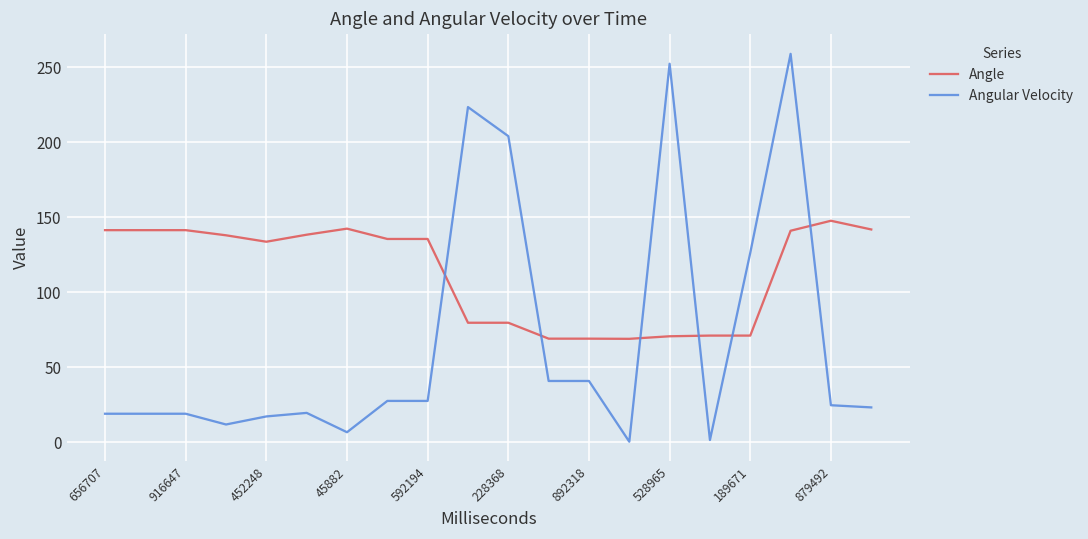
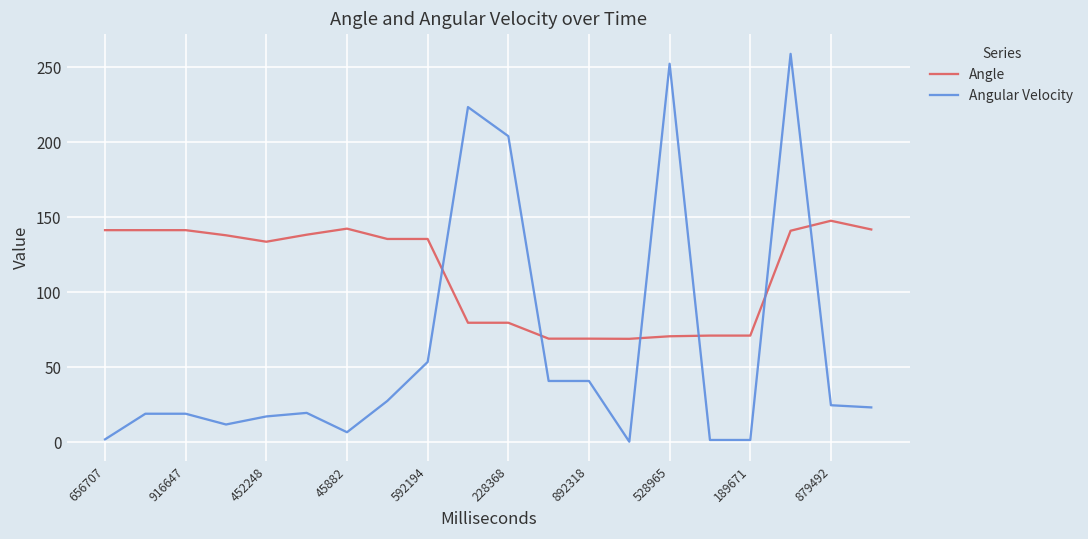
Angular Velocity, 656707: 19 -> 2
Angular Velocity, 592194: 28 -> 54
Angular Velocity, 189671: 126 -> 1
